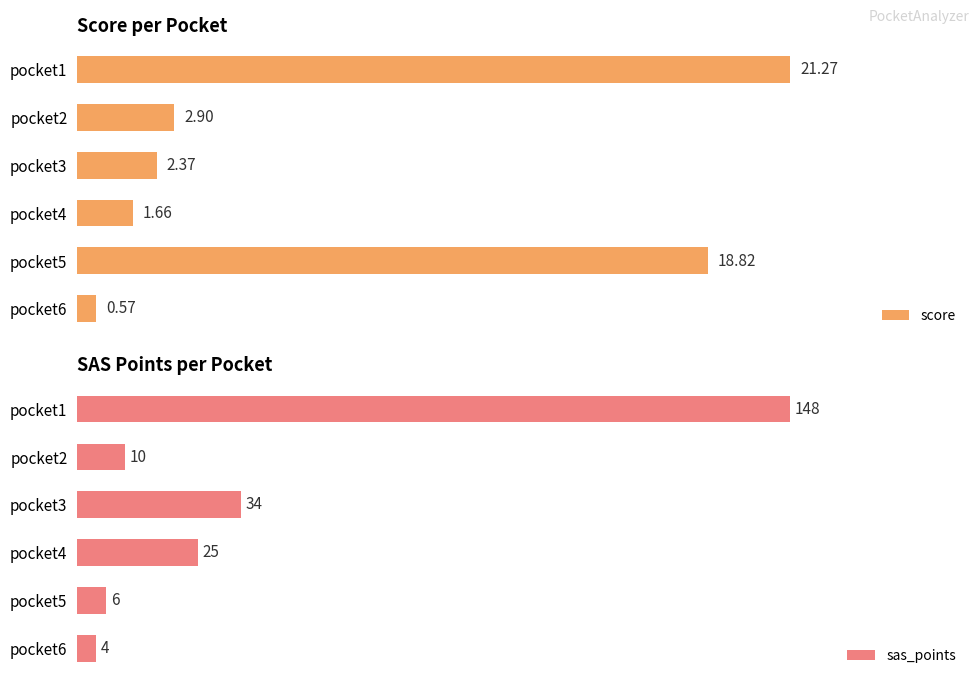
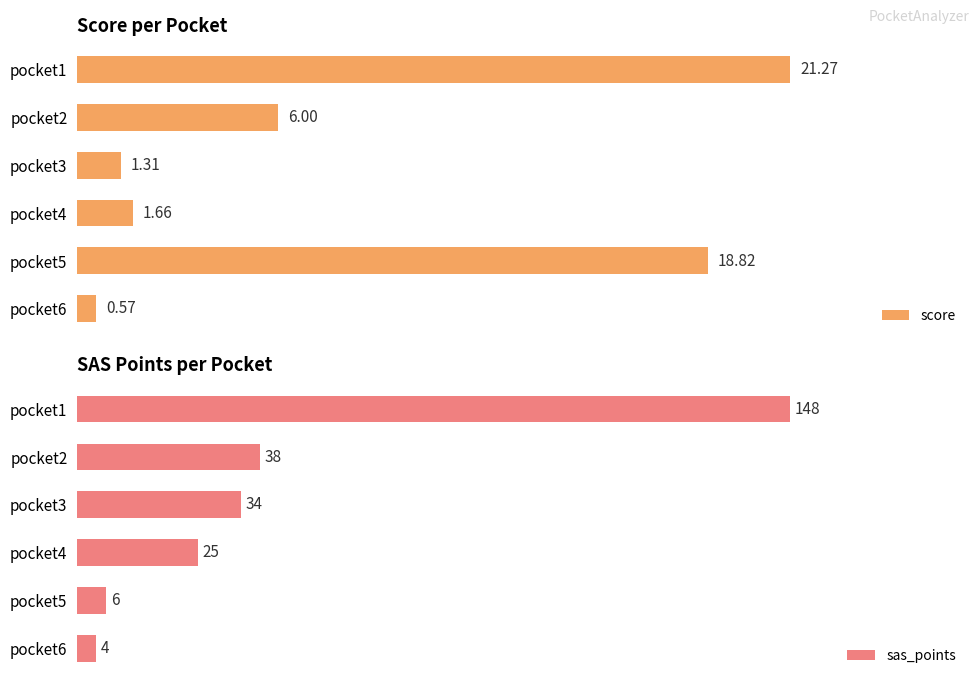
Score per Pocket, pocket2: 2.90 -> 6.00
Score per Pocket, pocket3: 2.37 -> 1.31
SAS Points per Pocket, pocket2: 10 -> 38
